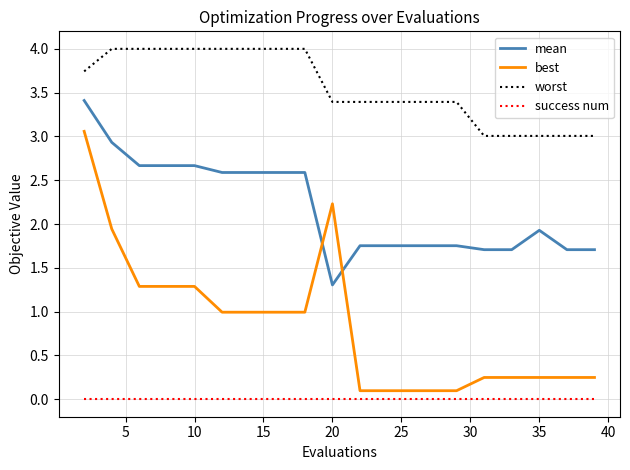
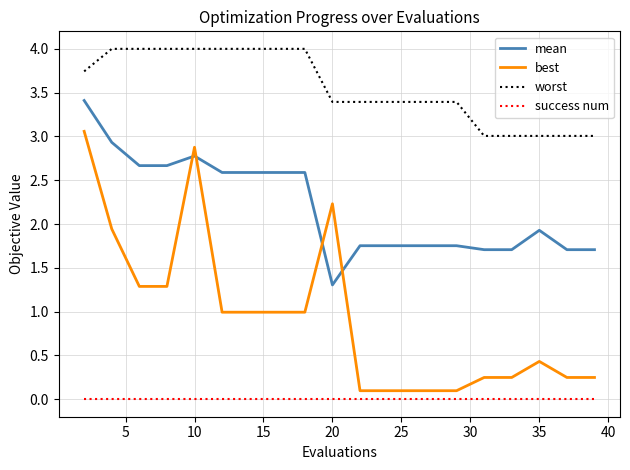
mean, 10: 2.7 -> 2.8
best, 10: 1.3 -> 2.9
best, 35: 0.2 -> 0.4
